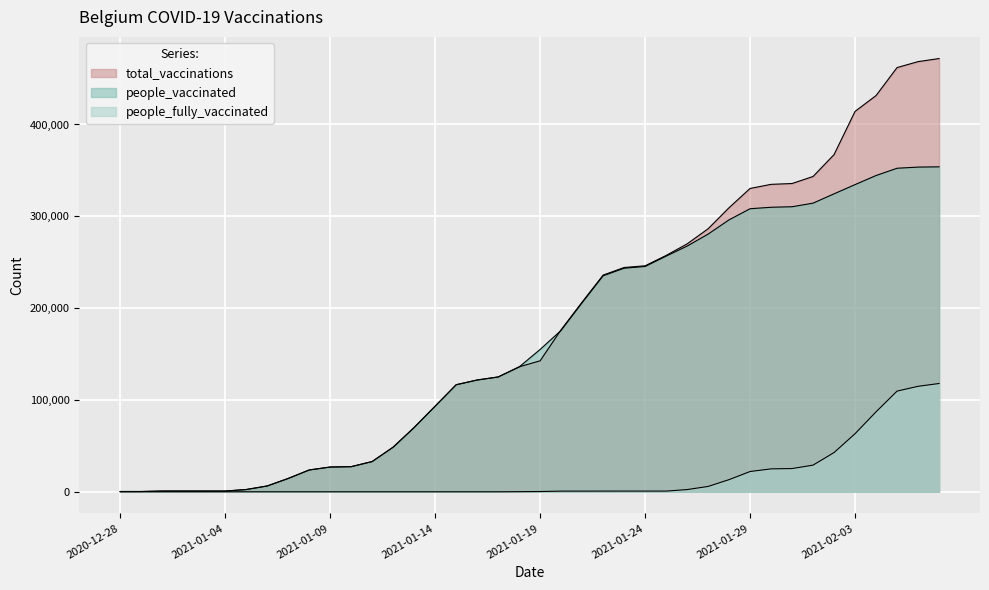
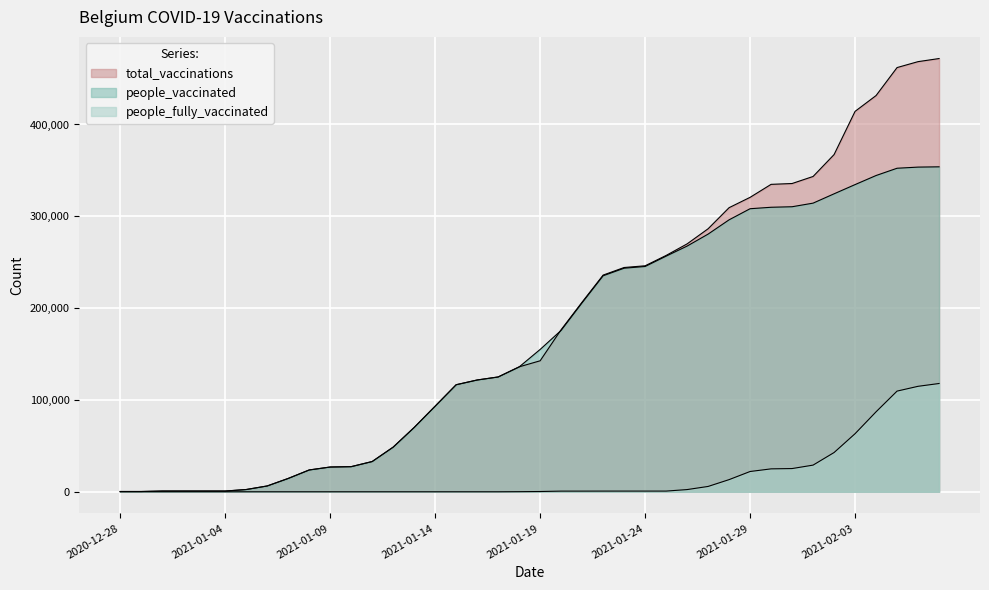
total_vaccinations, 2021-01-29: 330,000 -> 320,000
